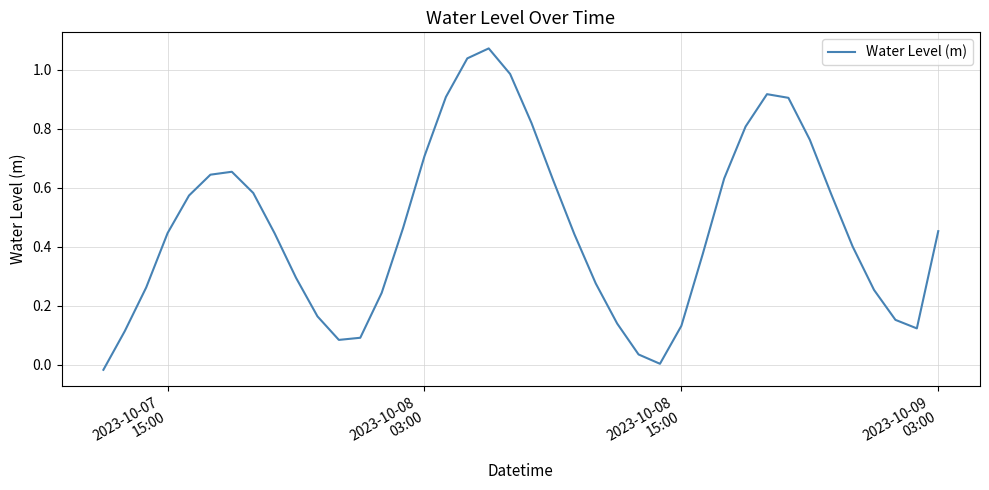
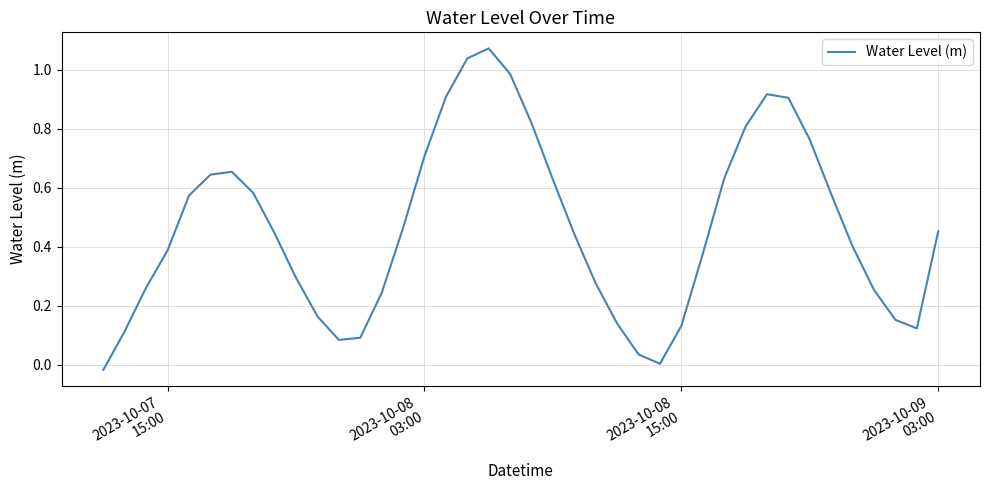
2023-10-07 15:00: 0.45 -> 0.39
